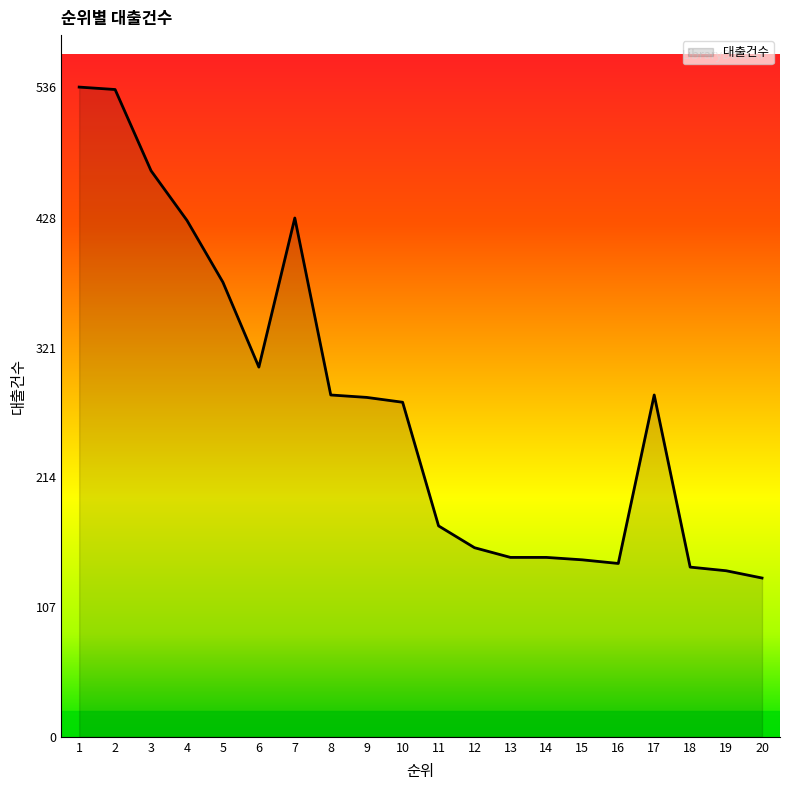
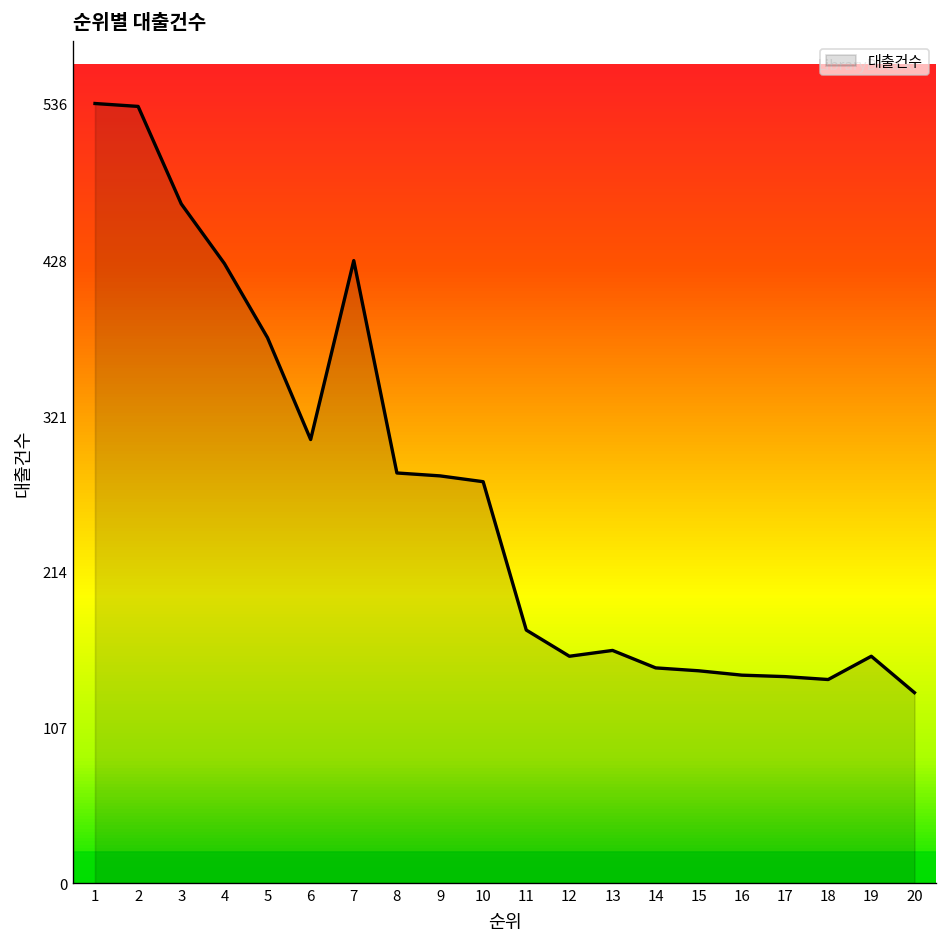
13: 148 -> 160
17: 282 -> 142
19: 137 -> 156
